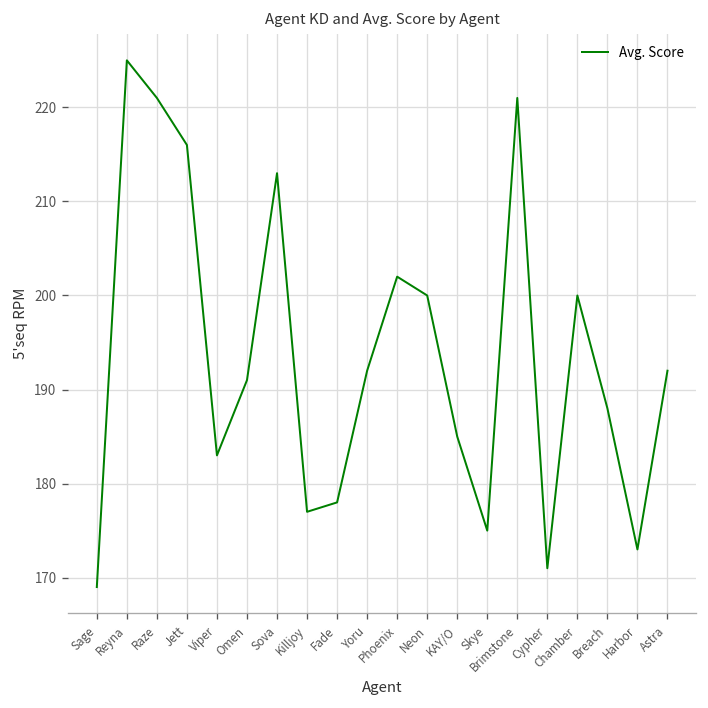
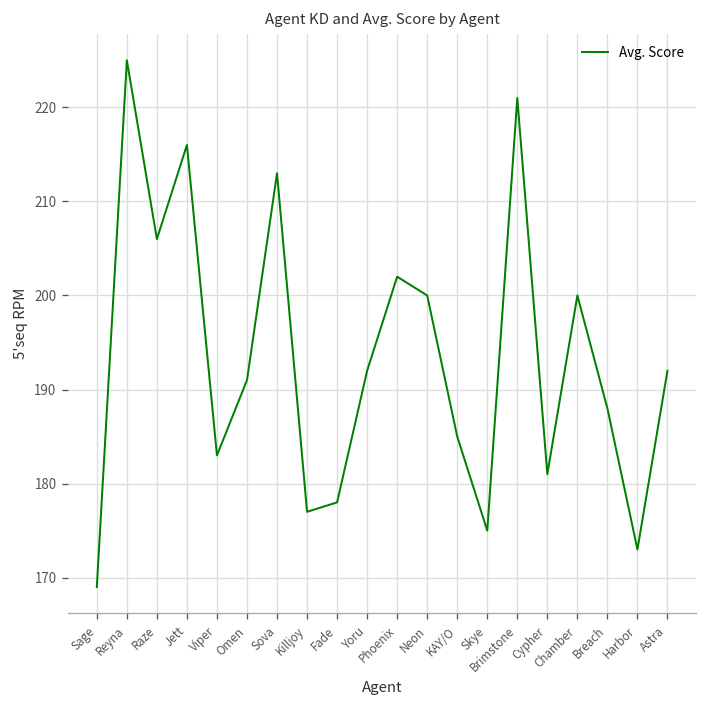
Raze: 221 -> 206
Cypher: 171 -> 181
